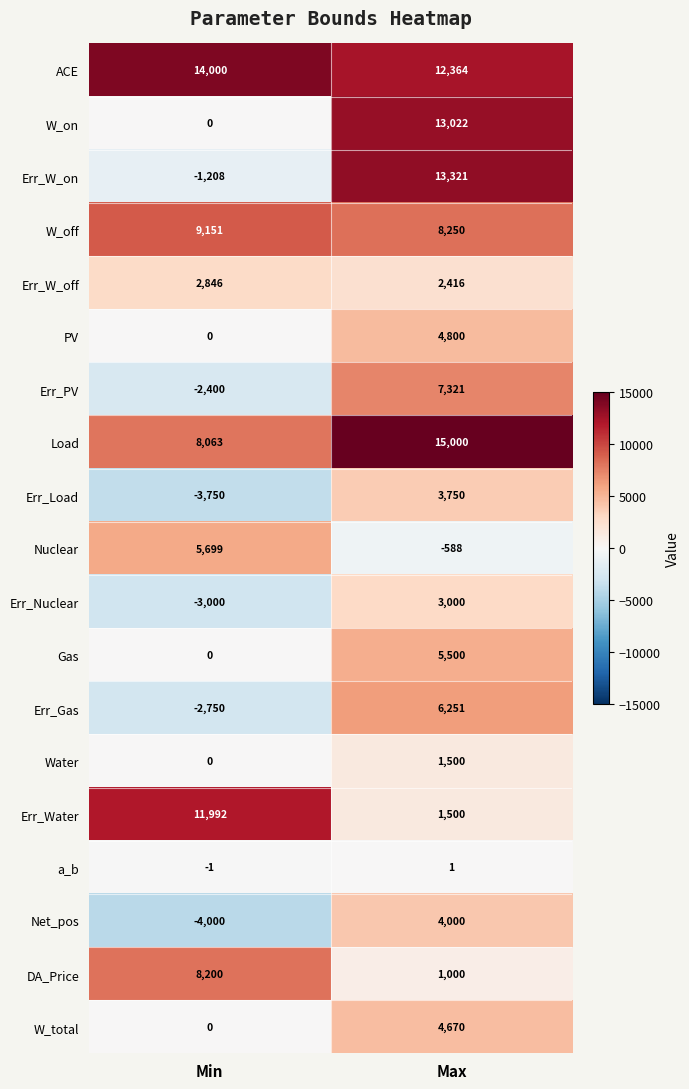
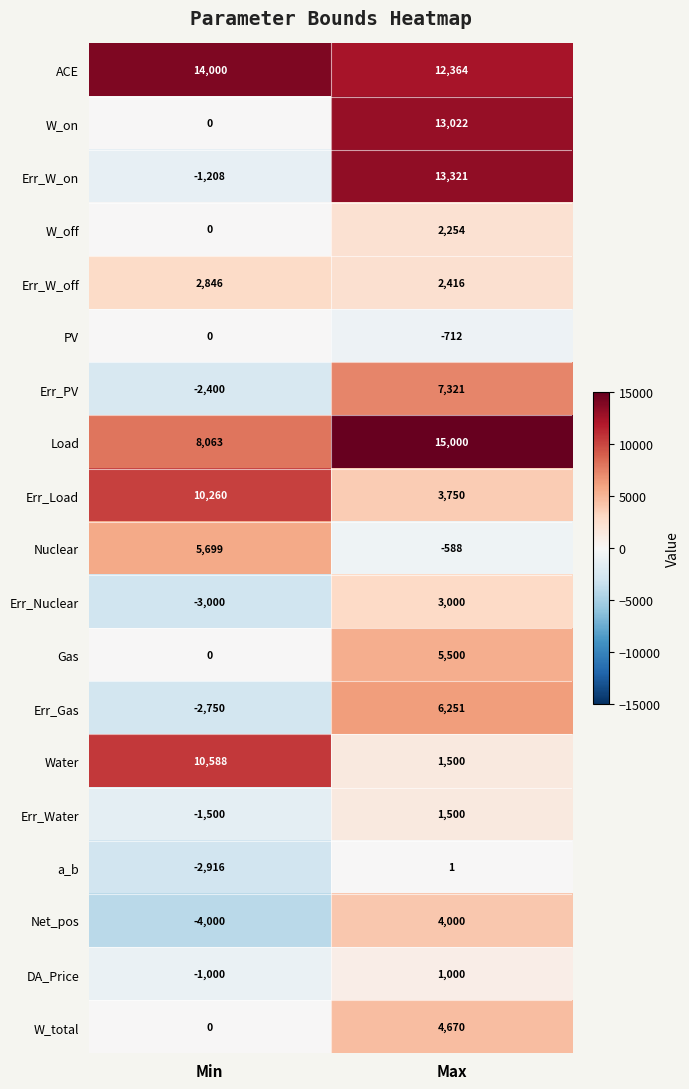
W_off, Min: 9,151 -> 0
W_off, Max: 8,250 -> 2,254
PV, Max: 4,800 -> -712
Err_Load, Min: -3,750 -> 10,260
Water, Min: 0 -> 10,588
Err_Water, Min: 11,992 -> -1,500
a_b, Min: -1 -> -2,916
DA_Price, Min: 8,200 -> -1,000
